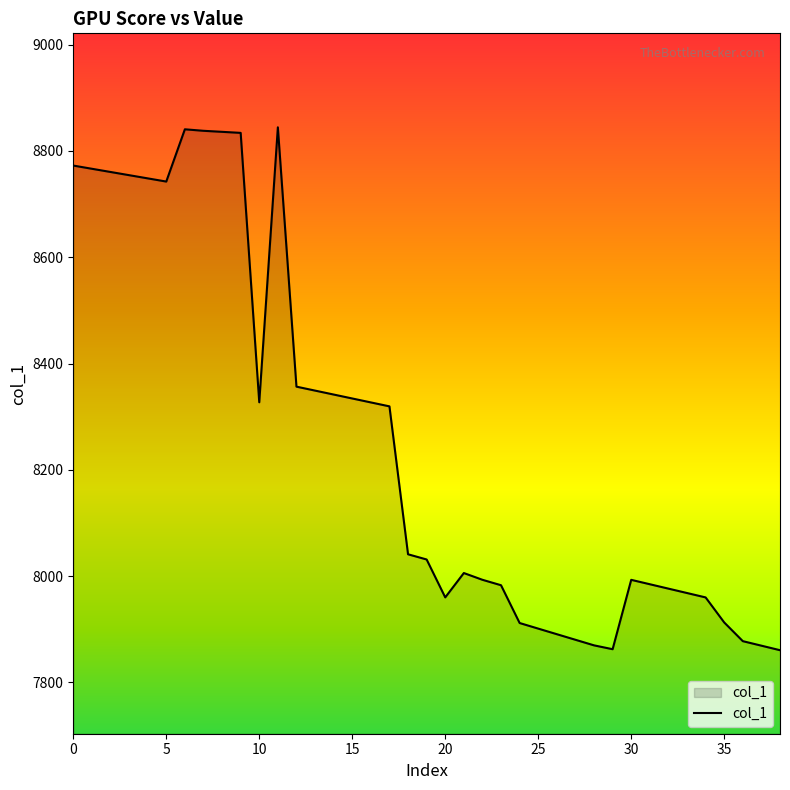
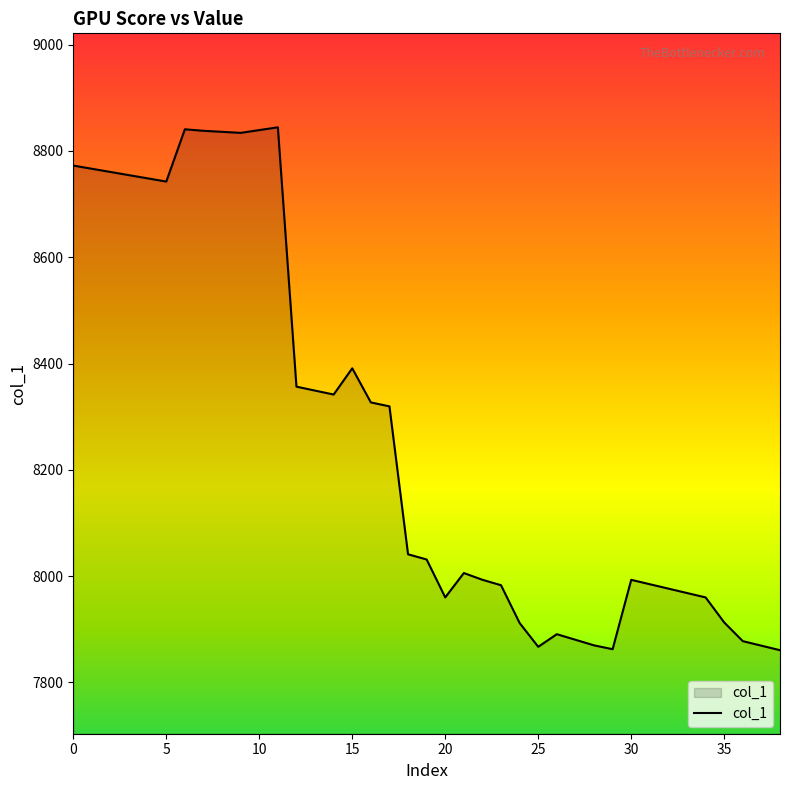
10: 8330 -> 8840
15: 8330 -> 8390
25: 7900 -> 7870
